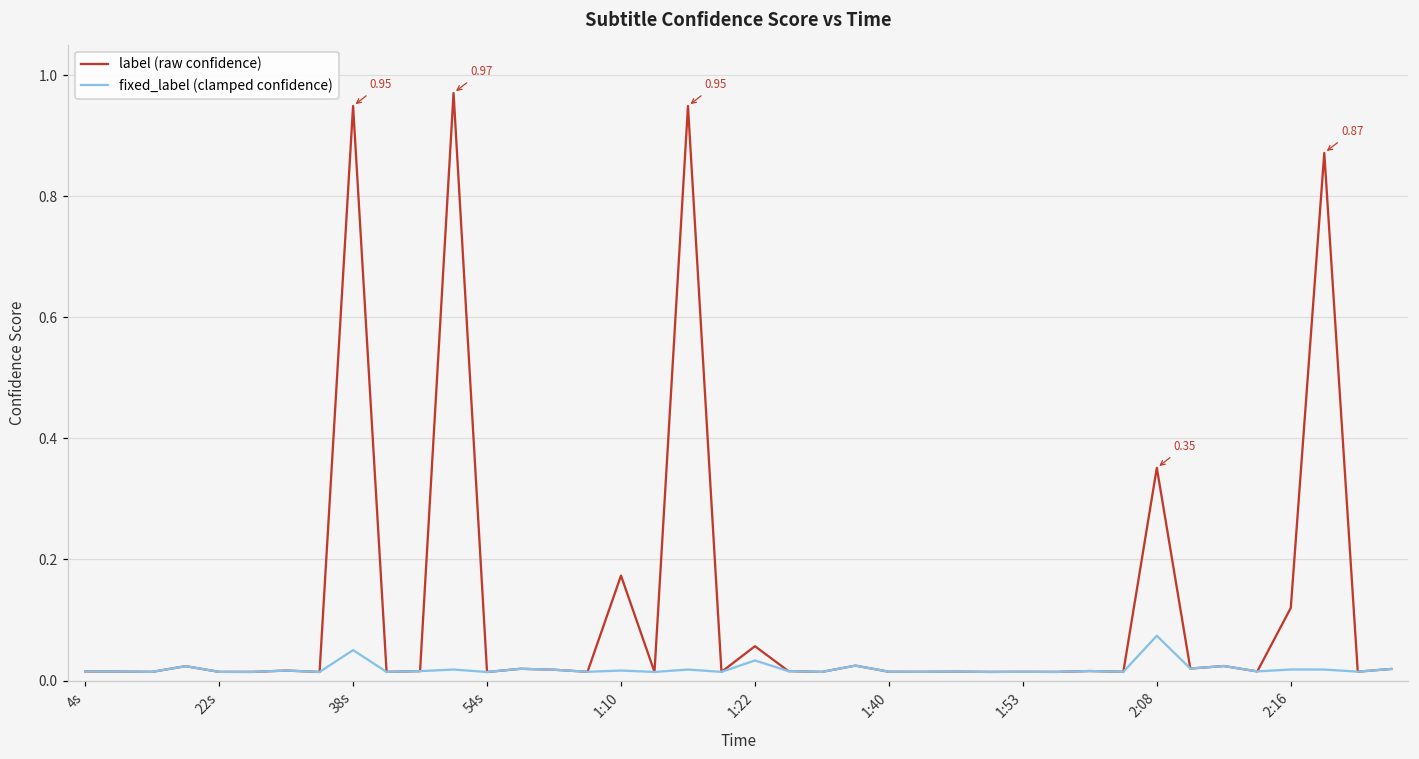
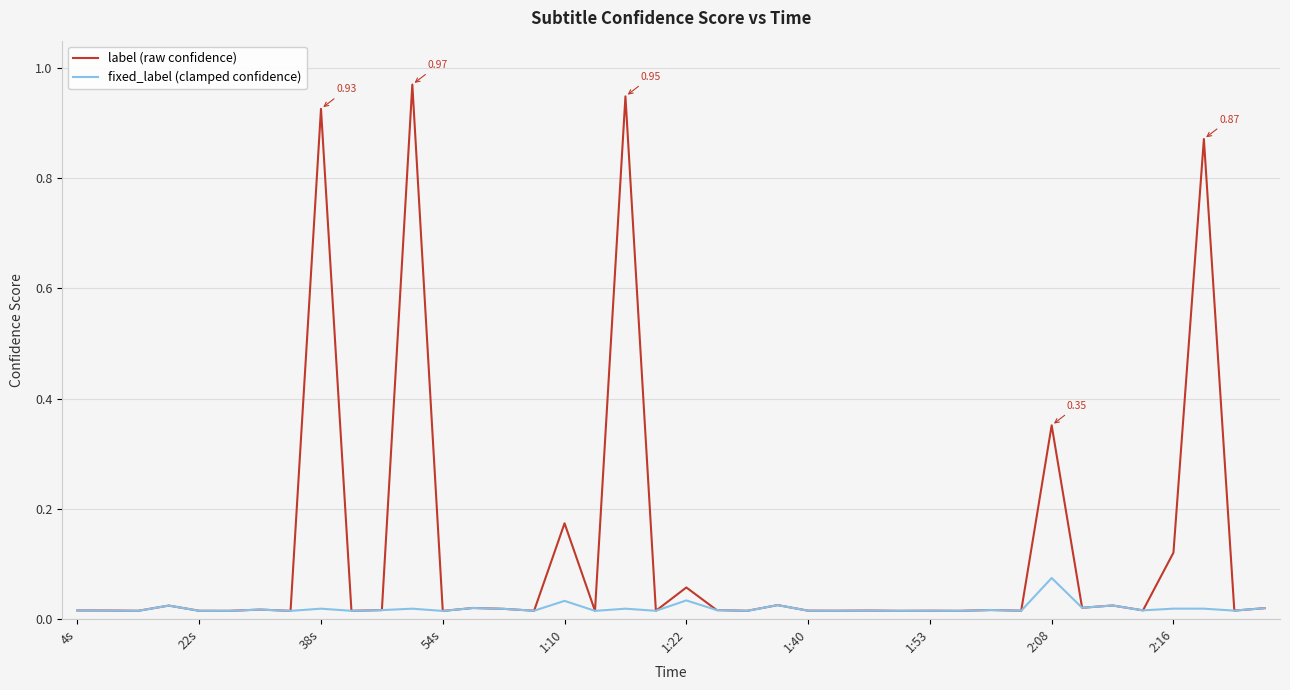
label (raw confidence), 38s: 0.95 -> 0.93
fixed_label (clamped confidence), 38s: 0.05 -> 0.02
fixed_label (clamped confidence), 1:10: 0.02 -> 0.03
